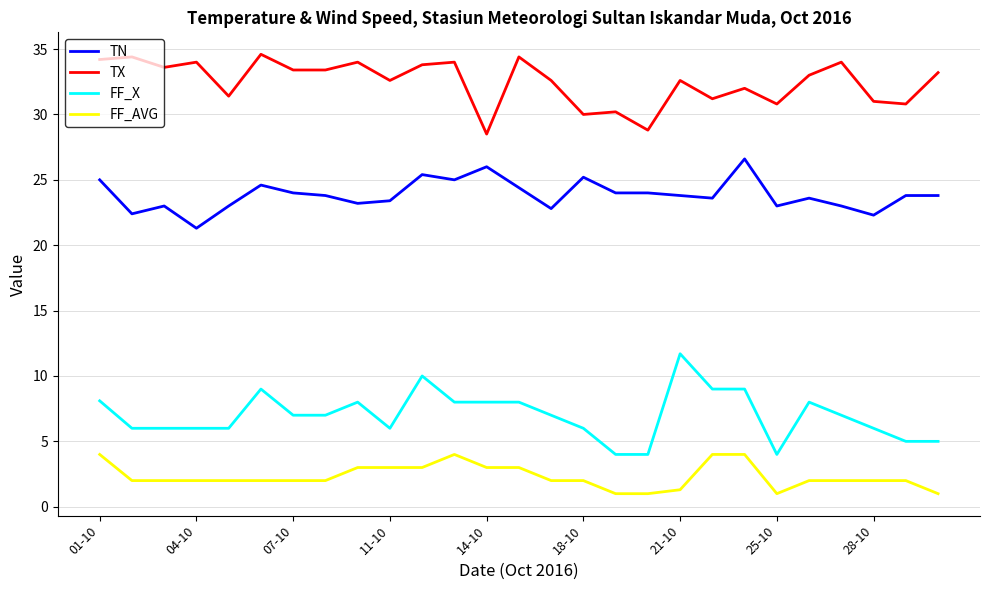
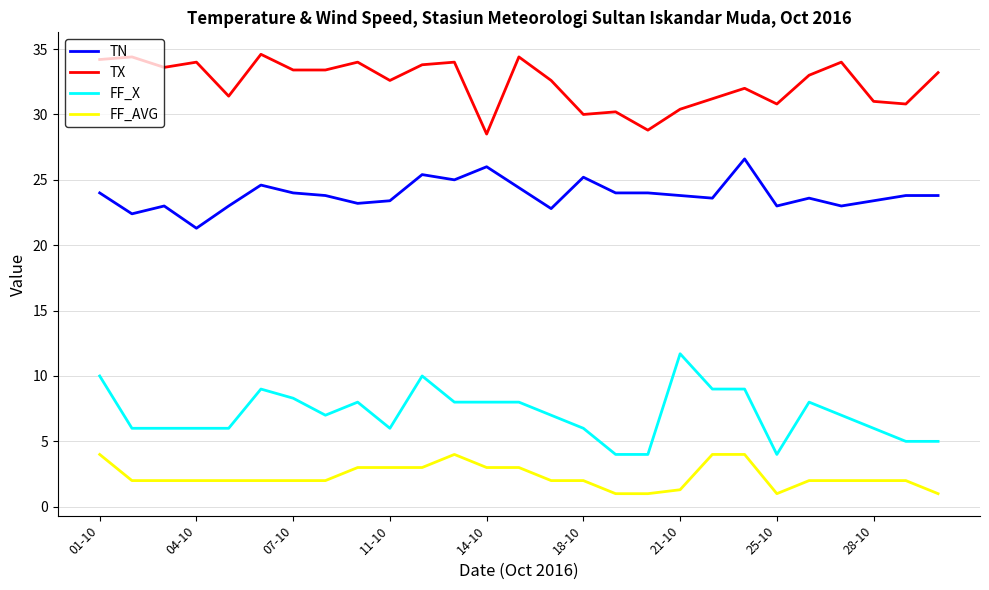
TN, 01-10: 25 -> 24
FF_X, 01-10: 8.1 -> 10.0
FF_X, 07-10: 7.0 -> 8.3
TX, 21-10: 32.6 -> 30.4
TN, 28-10: 22.3 -> 23.4
